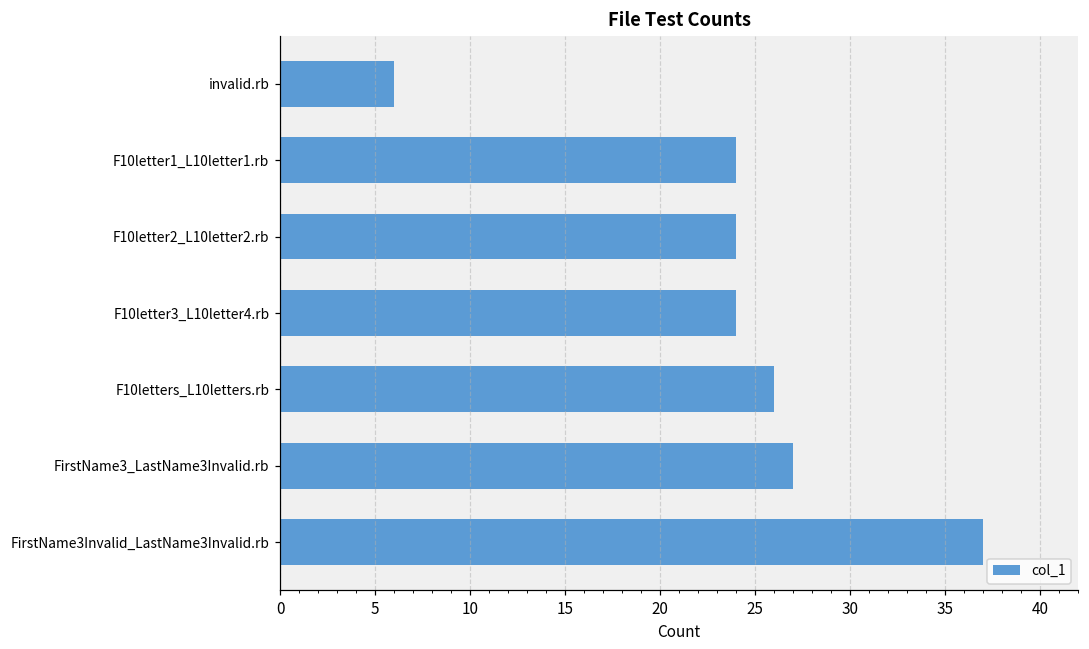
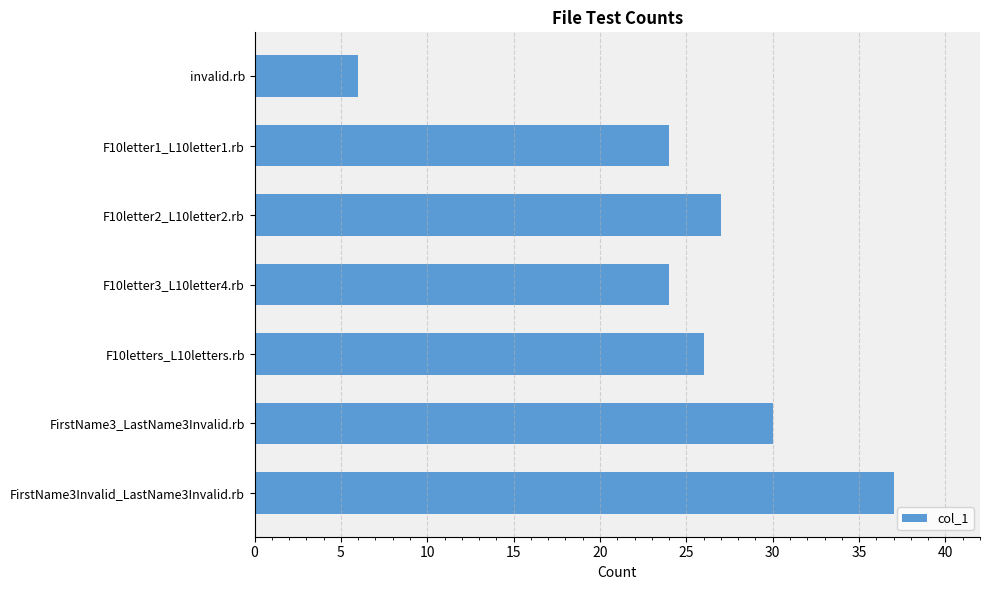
F10letter2_L10letter2.rb: 24 -> 27
FirstName3_LastName3Invalid.rb: 27 -> 30
